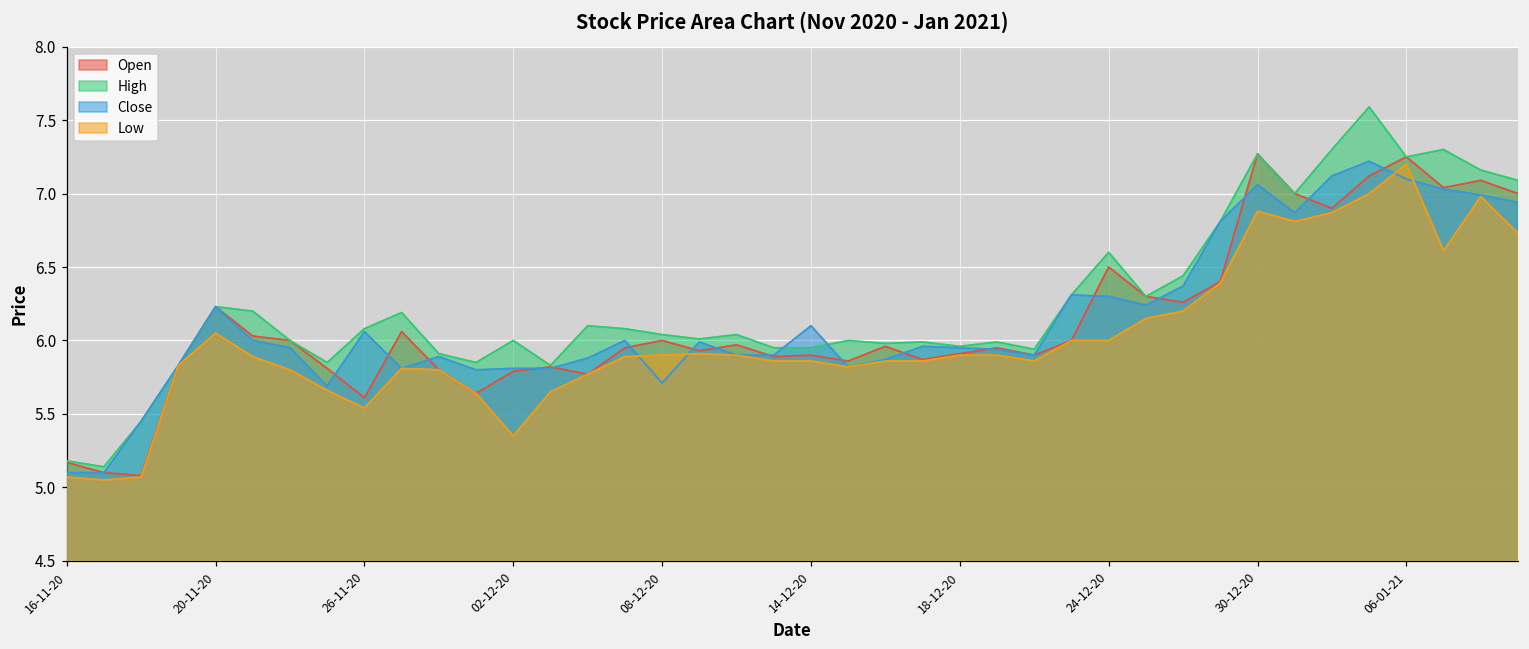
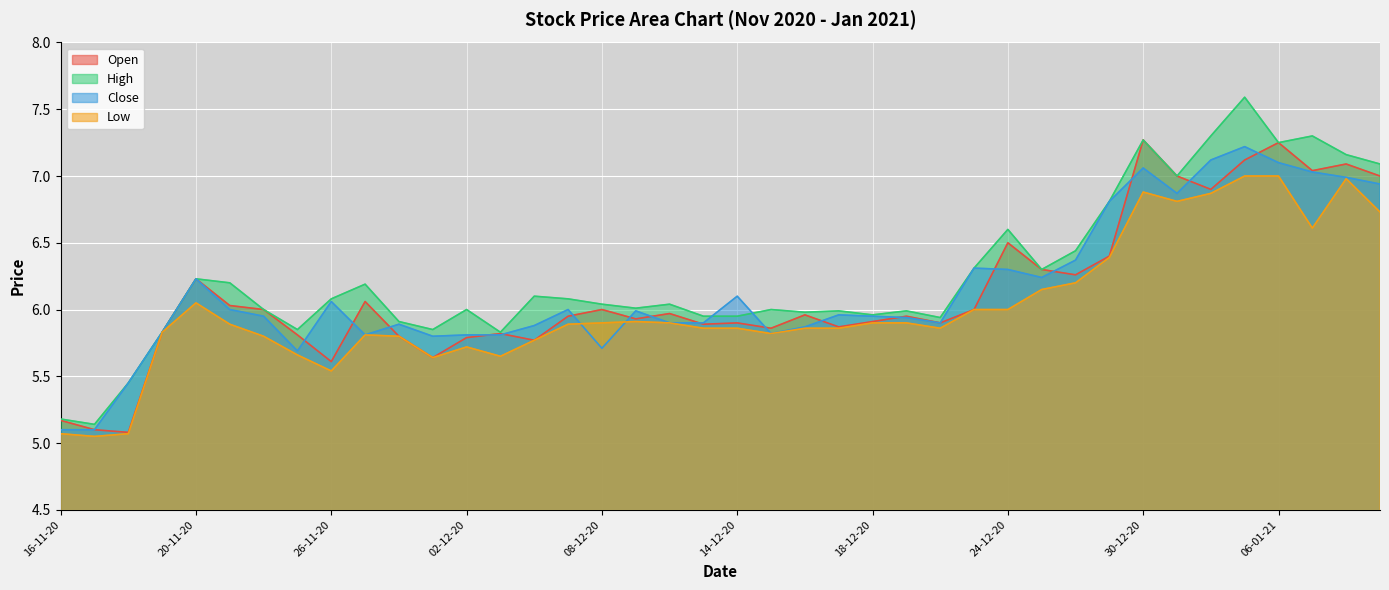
Low, 02-12-20: 5.35 -> 5.72
Low, 06-01-21: 7.2 -> 7.0
